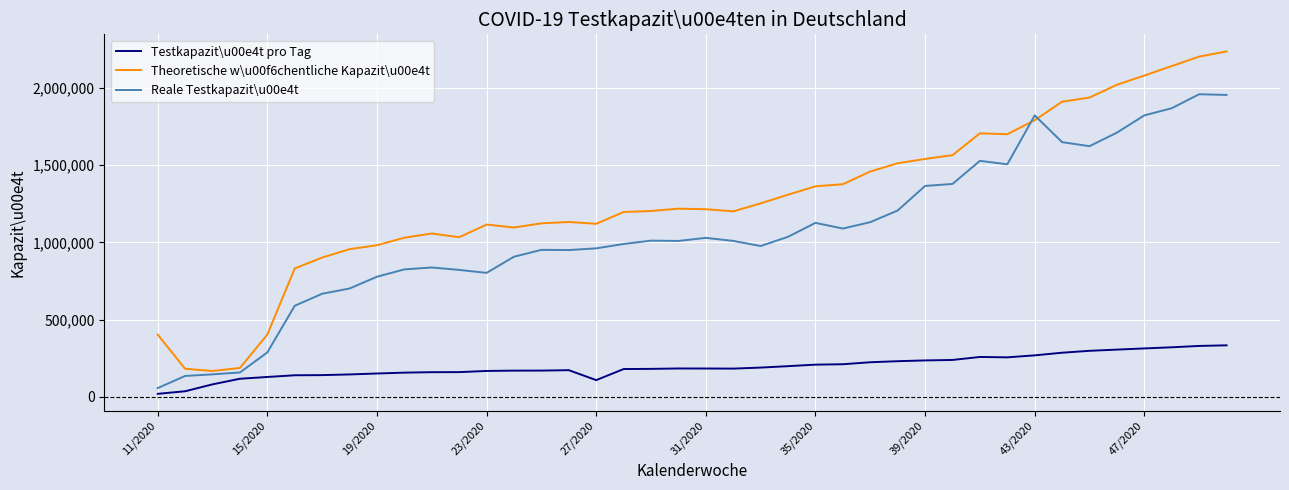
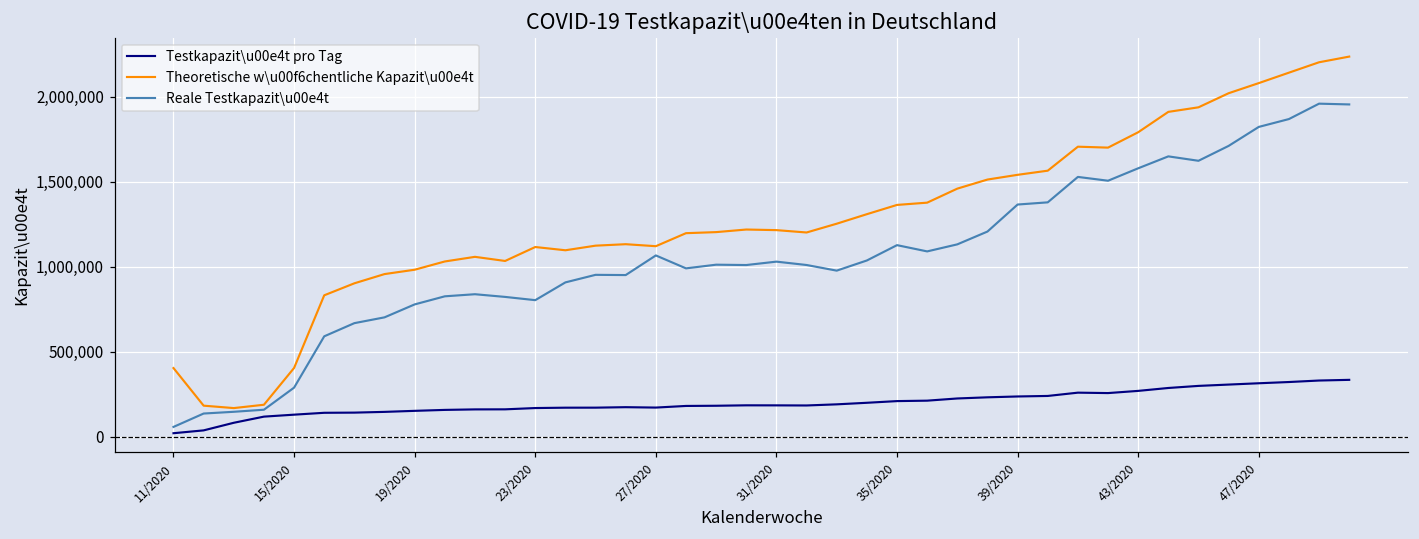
Testkapazit\u00e4t pro Tag, 27/2020: 110,000 -> 170,000
Reale Testkapazit\u00e4t, 27/2020: 960,000 -> 1,070,000
Reale Testkapazit\u00e4t, 43/2020: 1,820,000 -> 1,580,000
